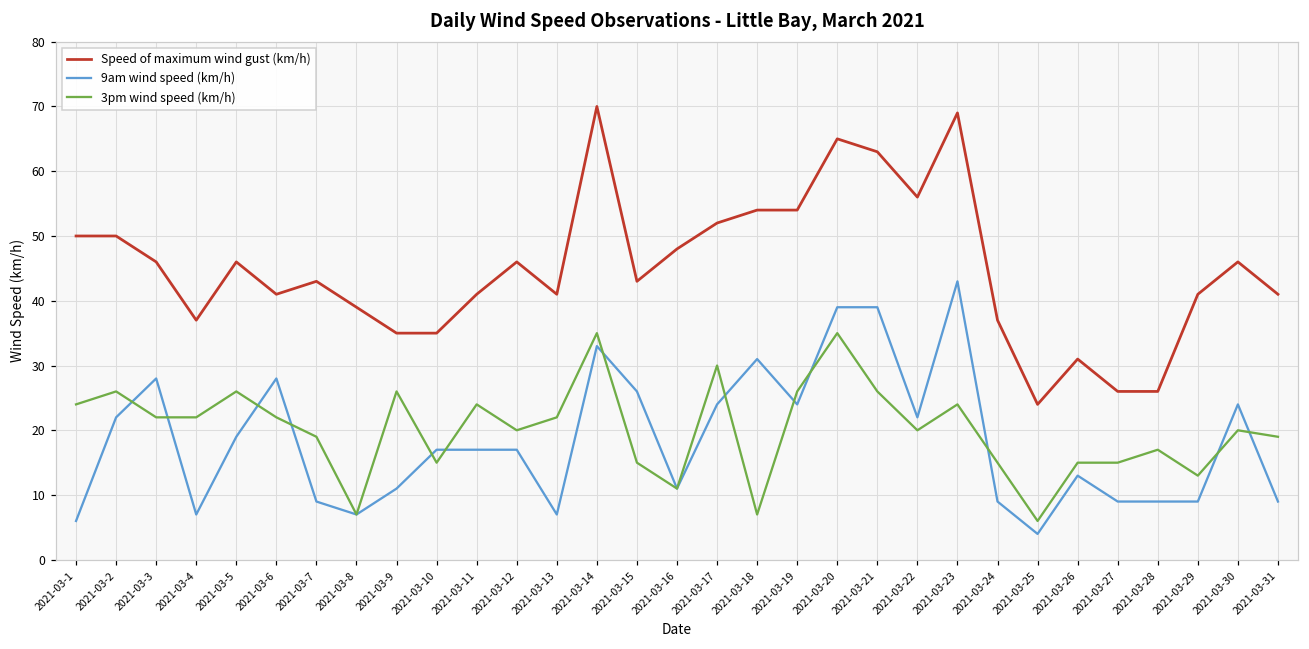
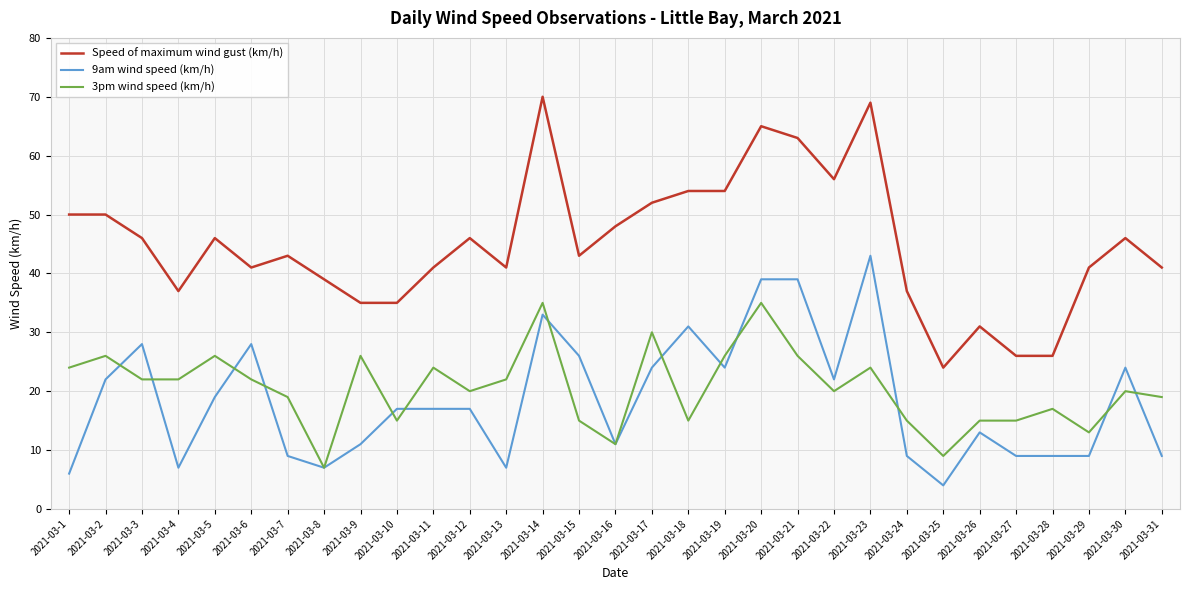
3pm wind speed (km/h), 2021-03-18: 7 -> 15
3pm wind speed (km/h), 2021-03-25: 6 -> 9
